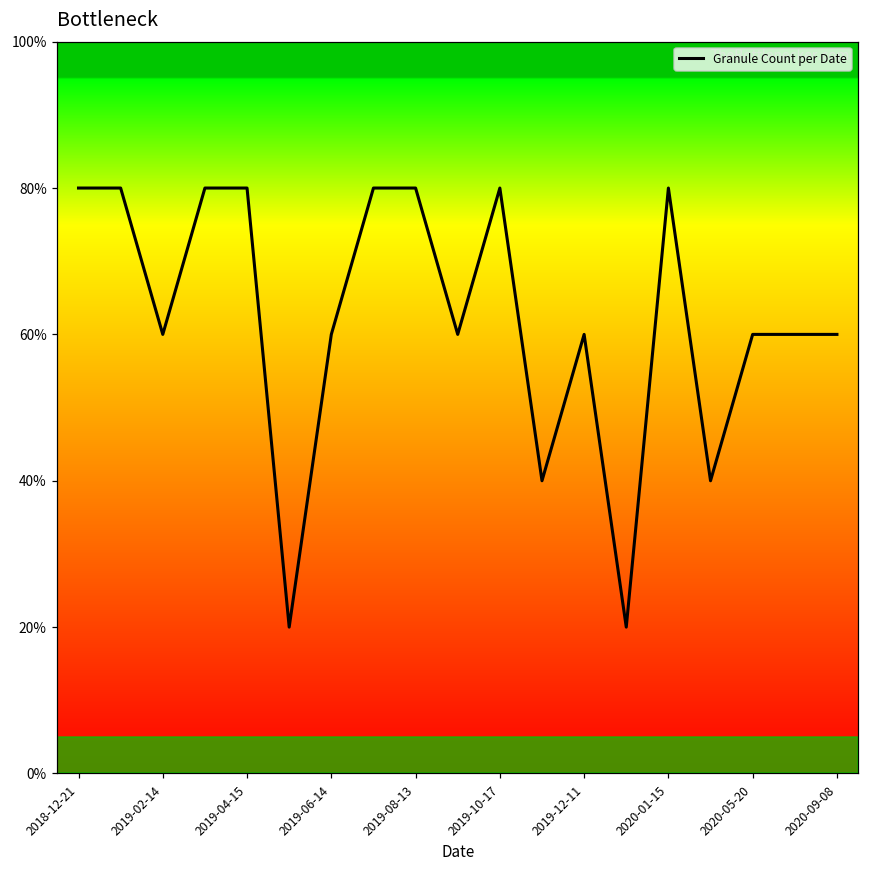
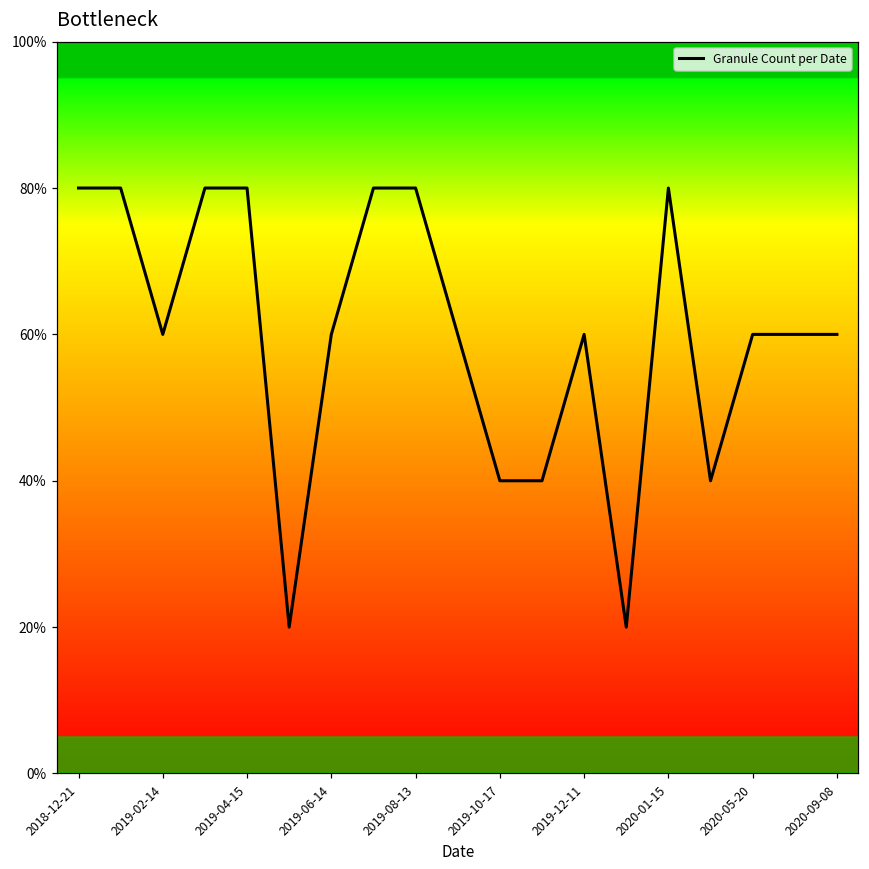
2019-10-17: 80% -> 40%
